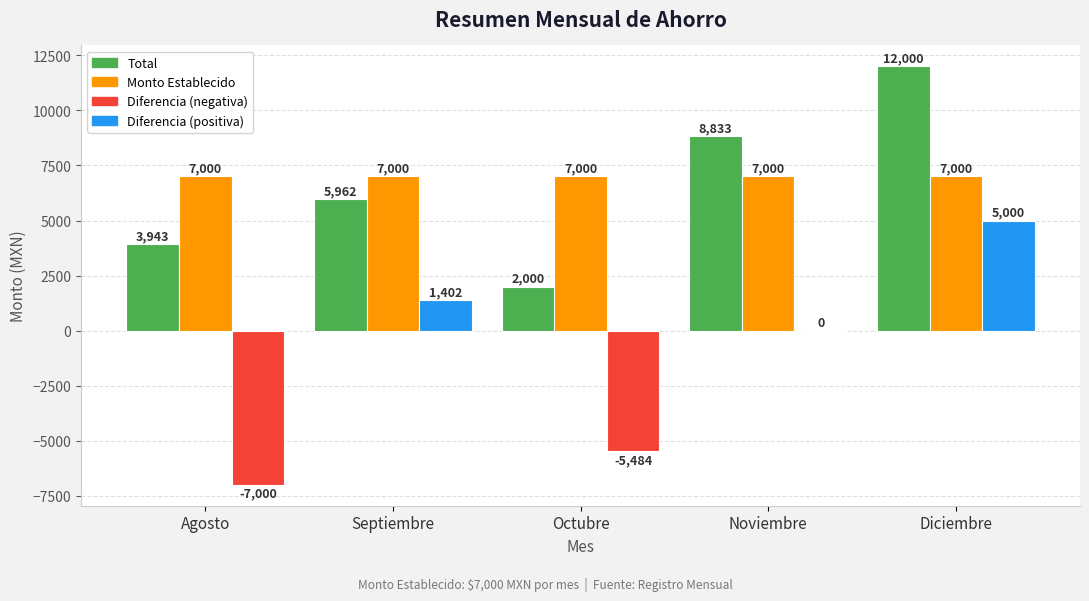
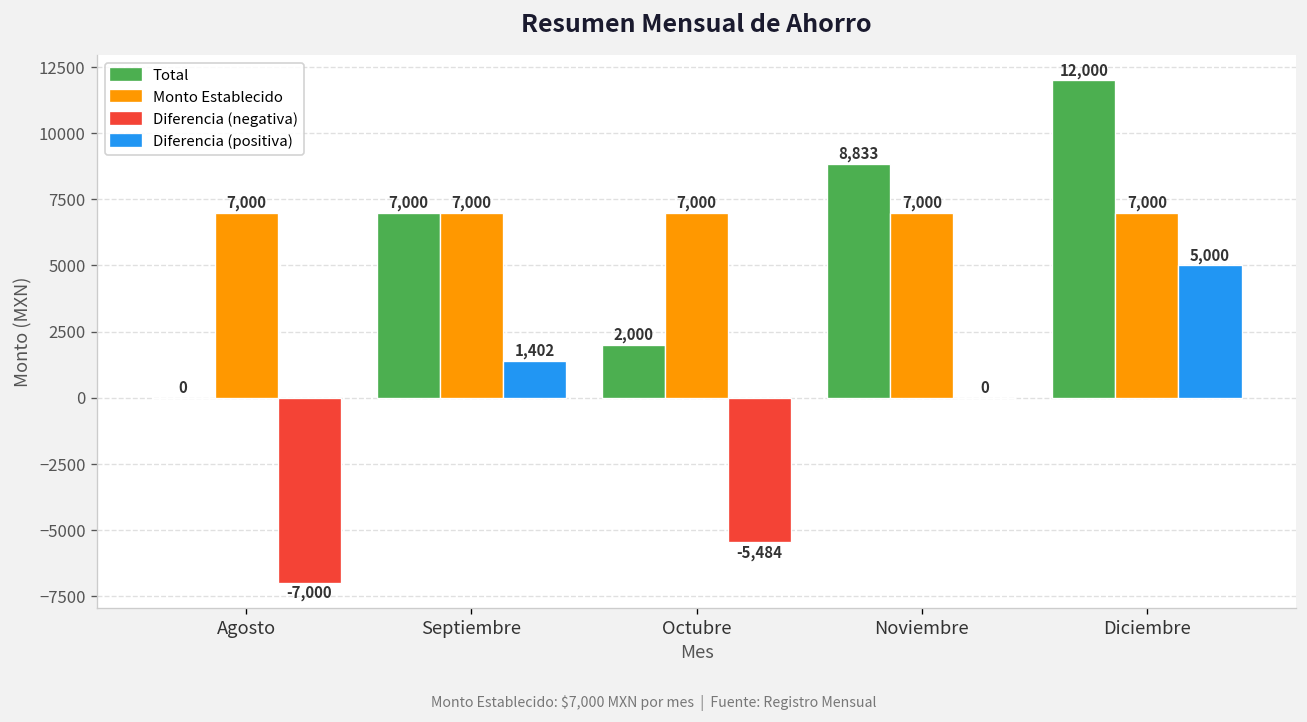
Total, Agosto: 3,943 -> 0
Total, Septiembre: 5,962 -> 7,000
